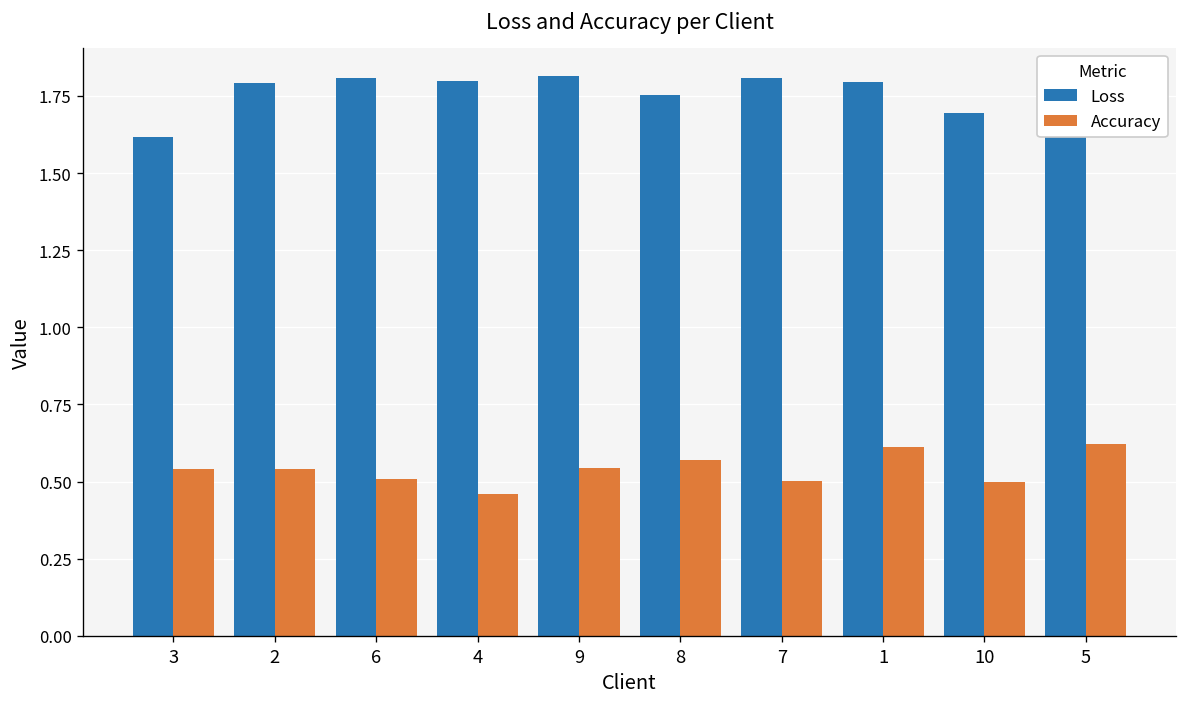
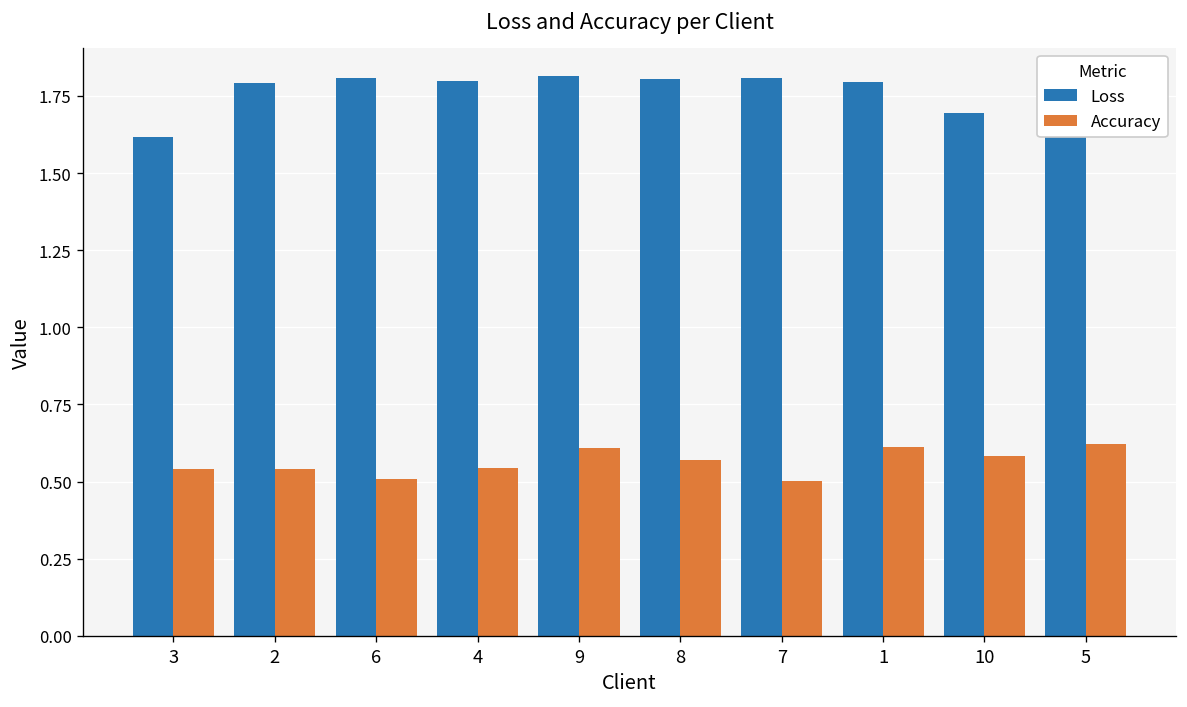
Accuracy, 4: 0.46 -> 0.54
Accuracy, 9: 0.54 -> 0.61
Loss, 8: 1.75 -> 1.80
Accuracy, 10: 0.50 -> 0.58
